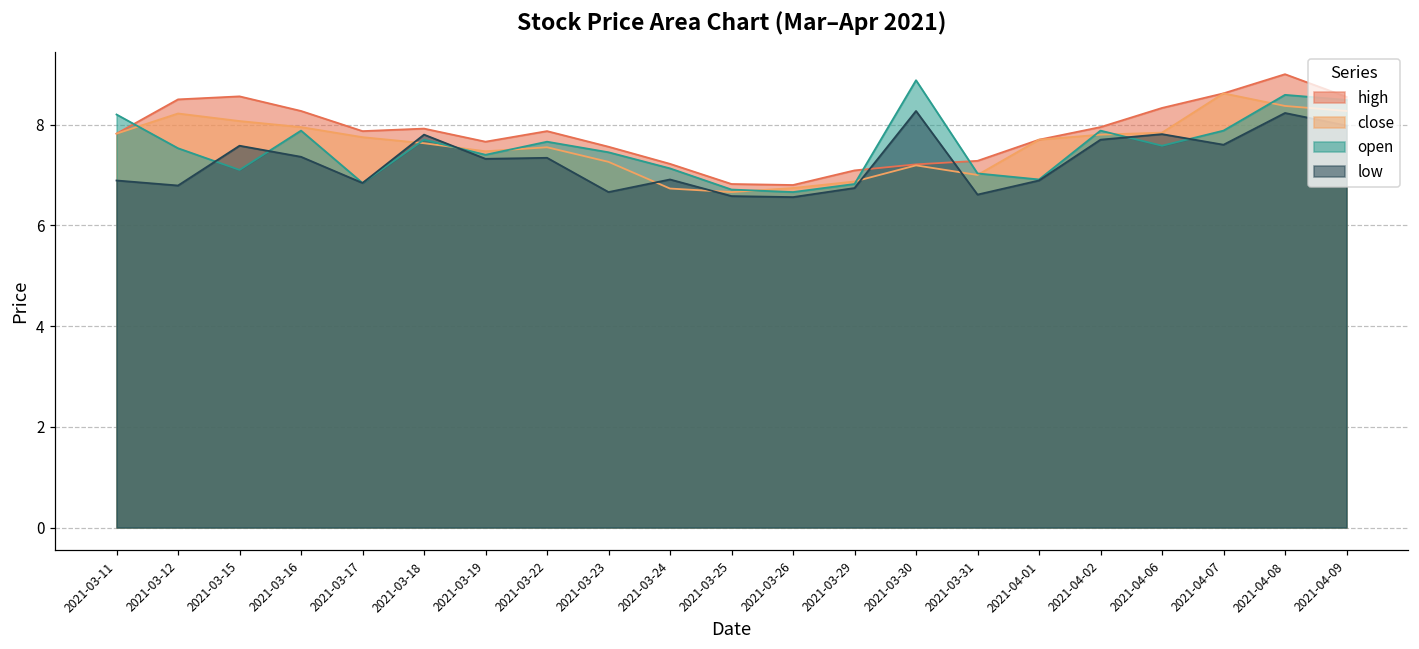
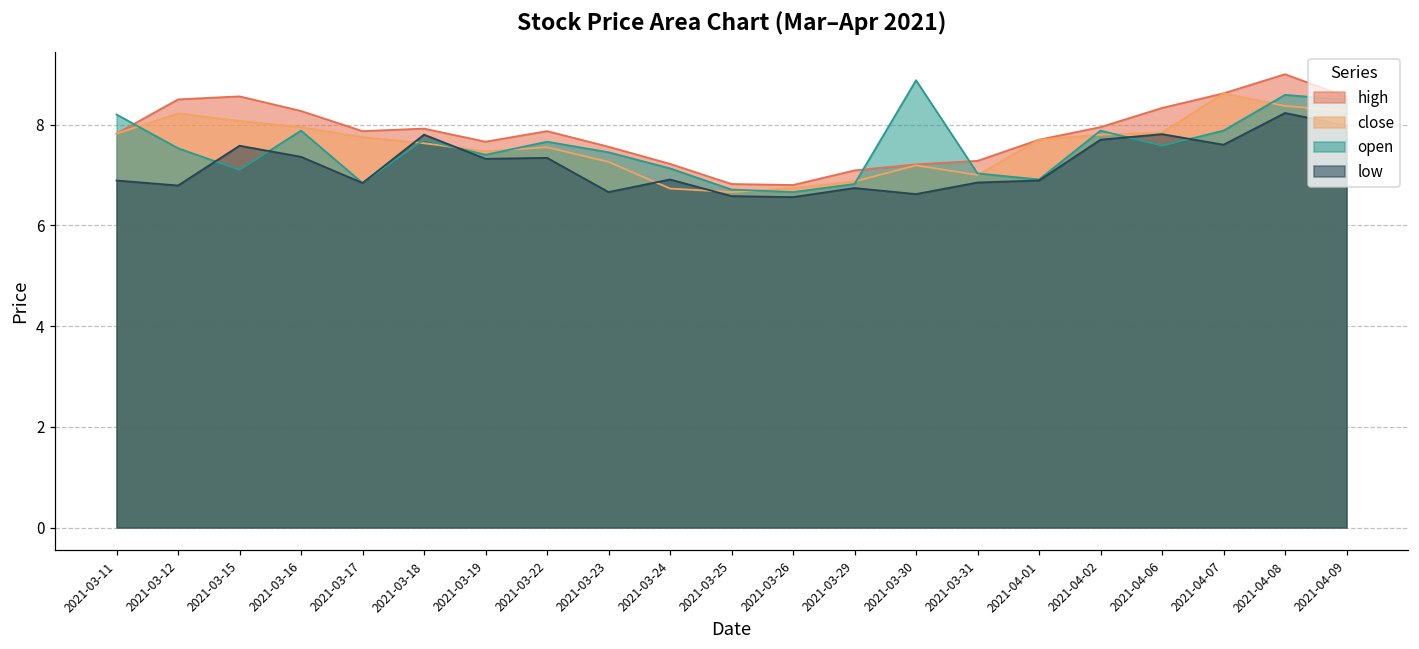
low, 2021-03-30: 8.3 -> 6.6
low, 2021-03-31: 6.6 -> 6.9
